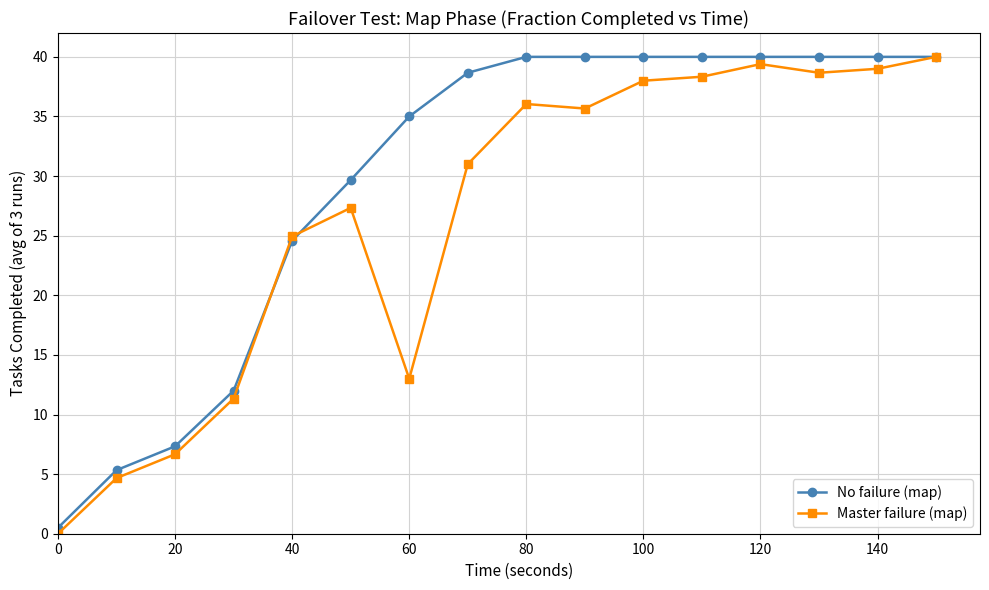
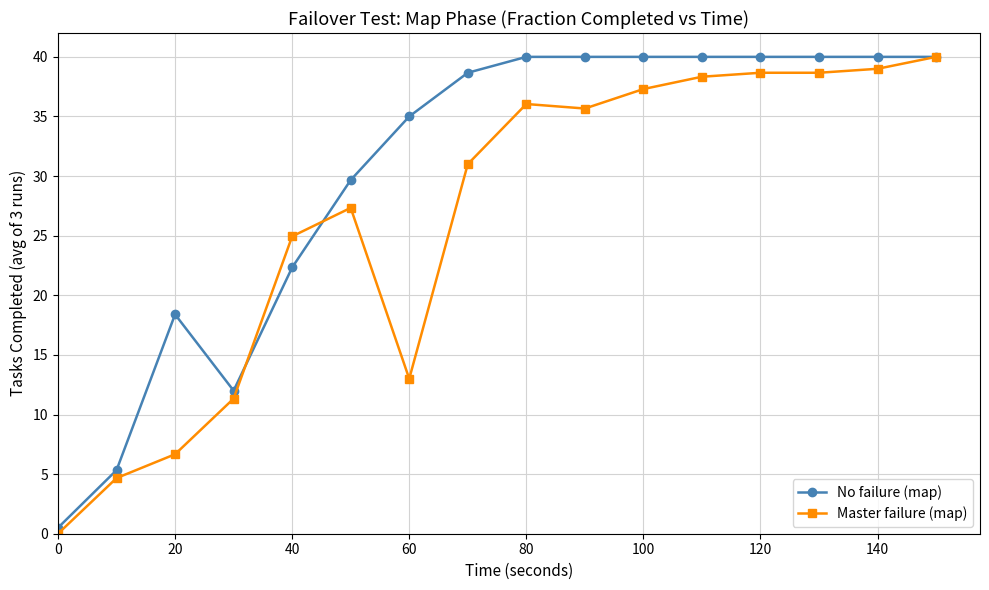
No failure (map), 20: 7.3 -> 18.4
No failure (map), 40: 24.6 -> 22.3
Master failure (map), 100: 38.0 -> 37.3
Master failure (map), 120: 39.4 -> 38.7
